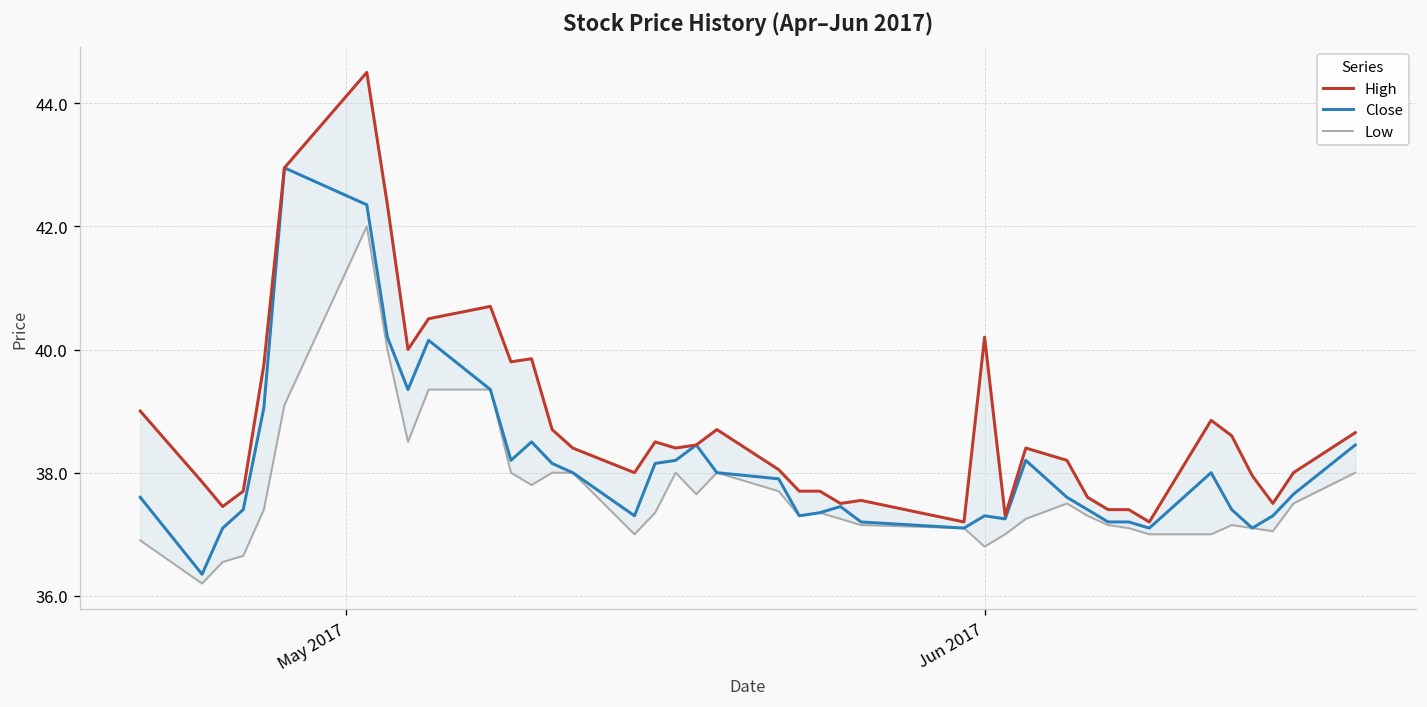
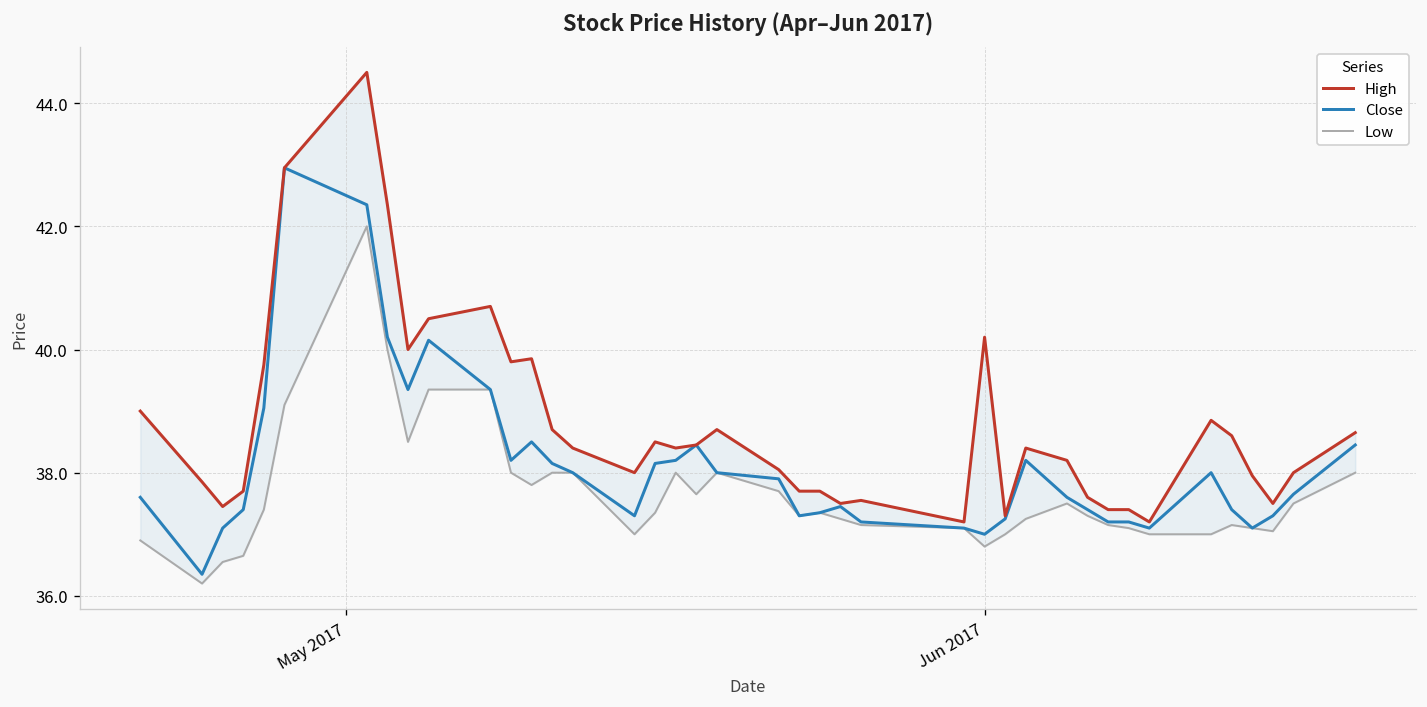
Close, Jun 2017: 37.3 -> 37.0
